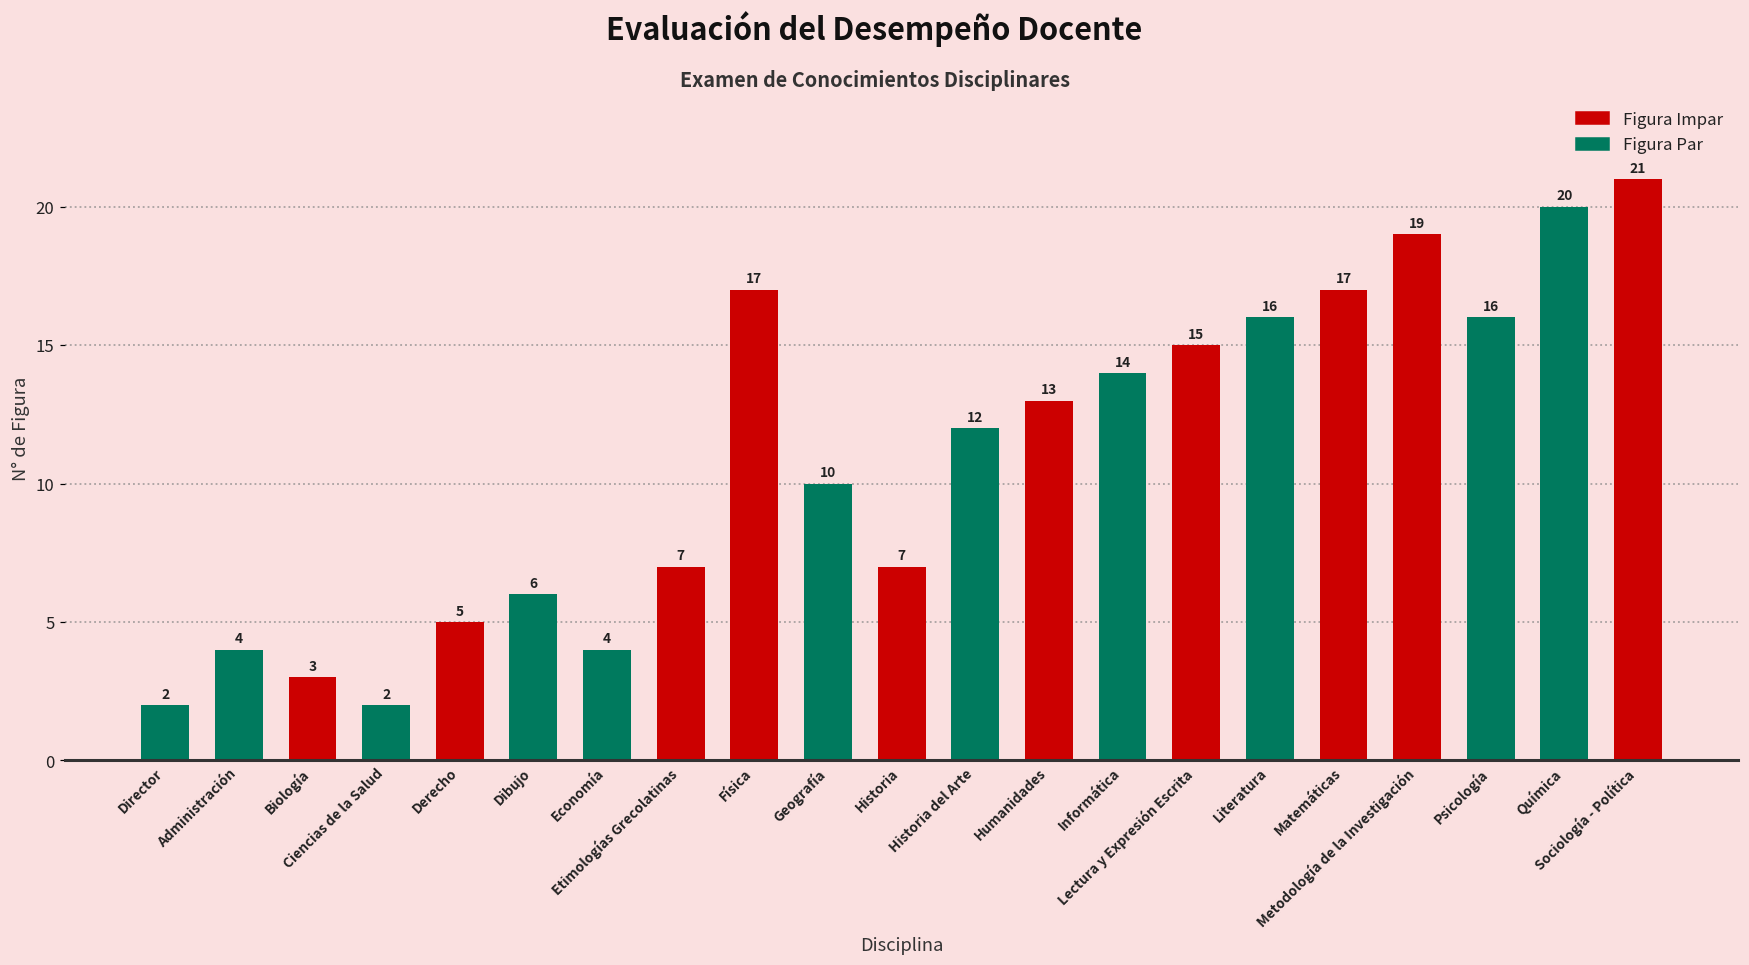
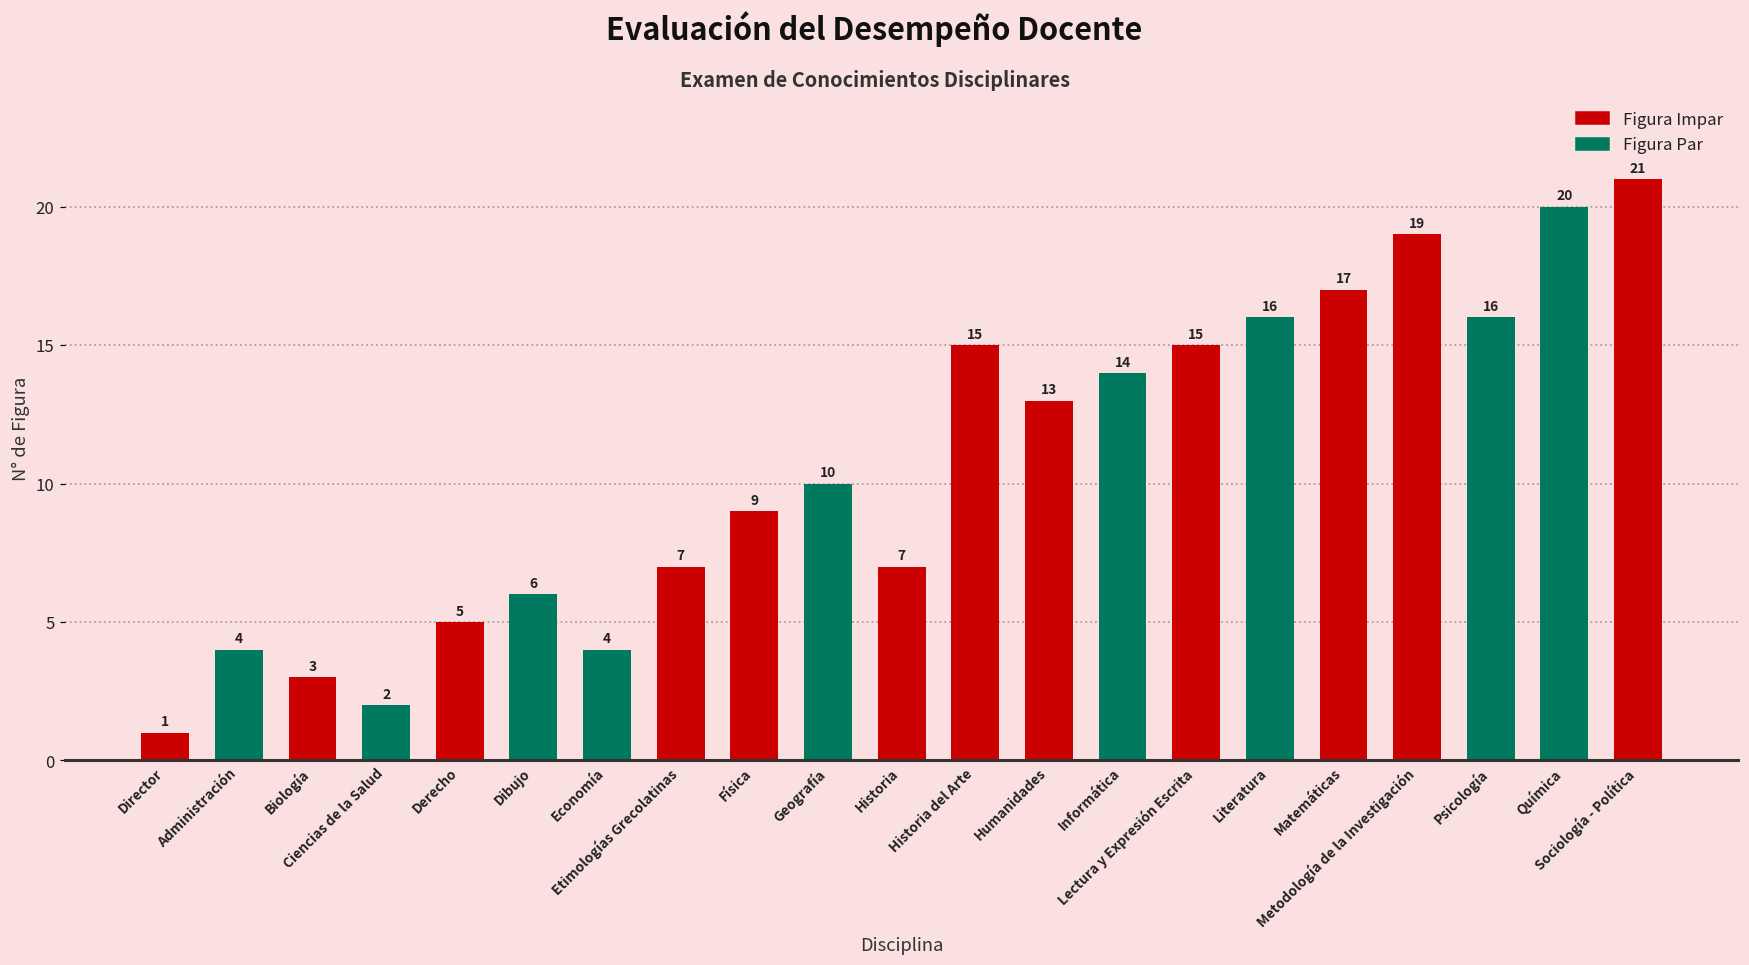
Director: 2 -> 1
Física: 17 -> 9
Historia del Arte: 12 -> 15
